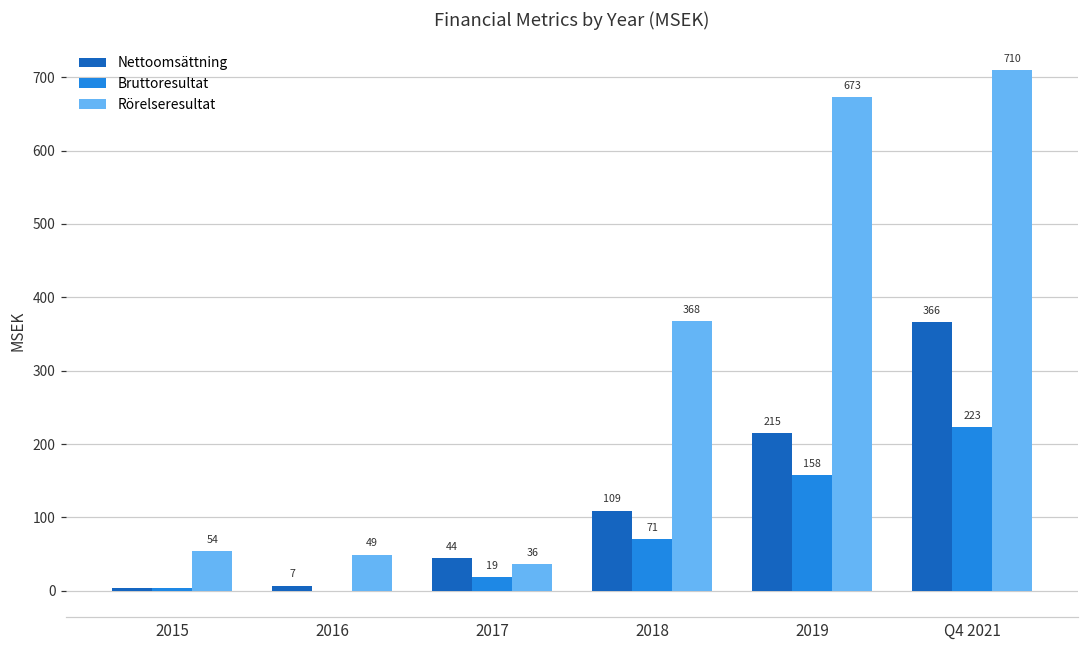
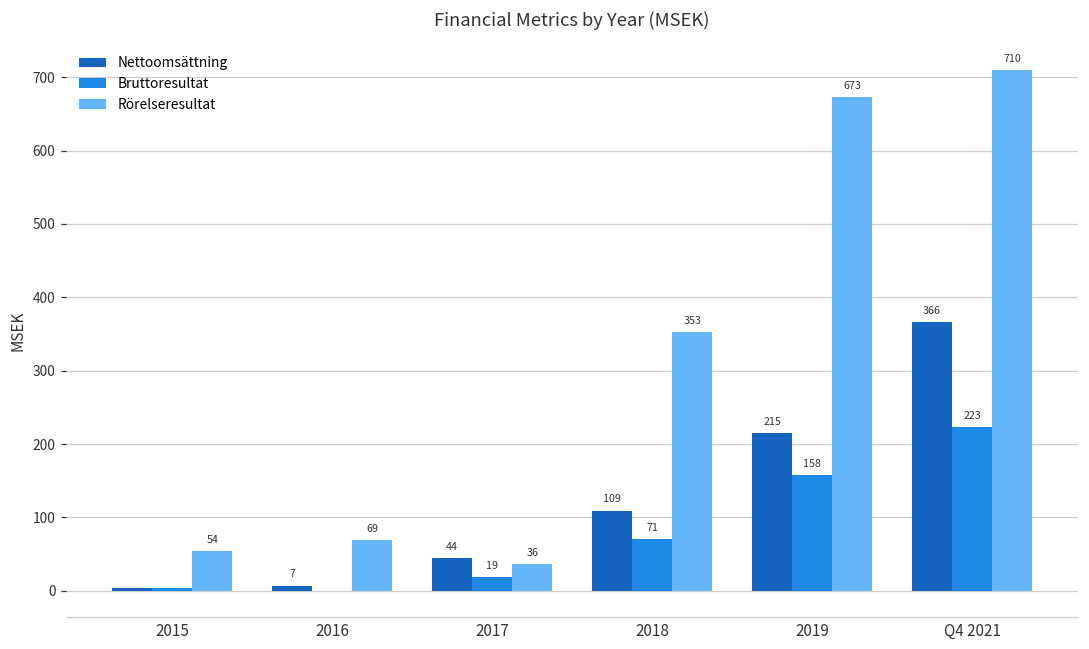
Rörelseresultat, 2016: 49 -> 69
Rörelseresultat, 2018: 368 -> 353
